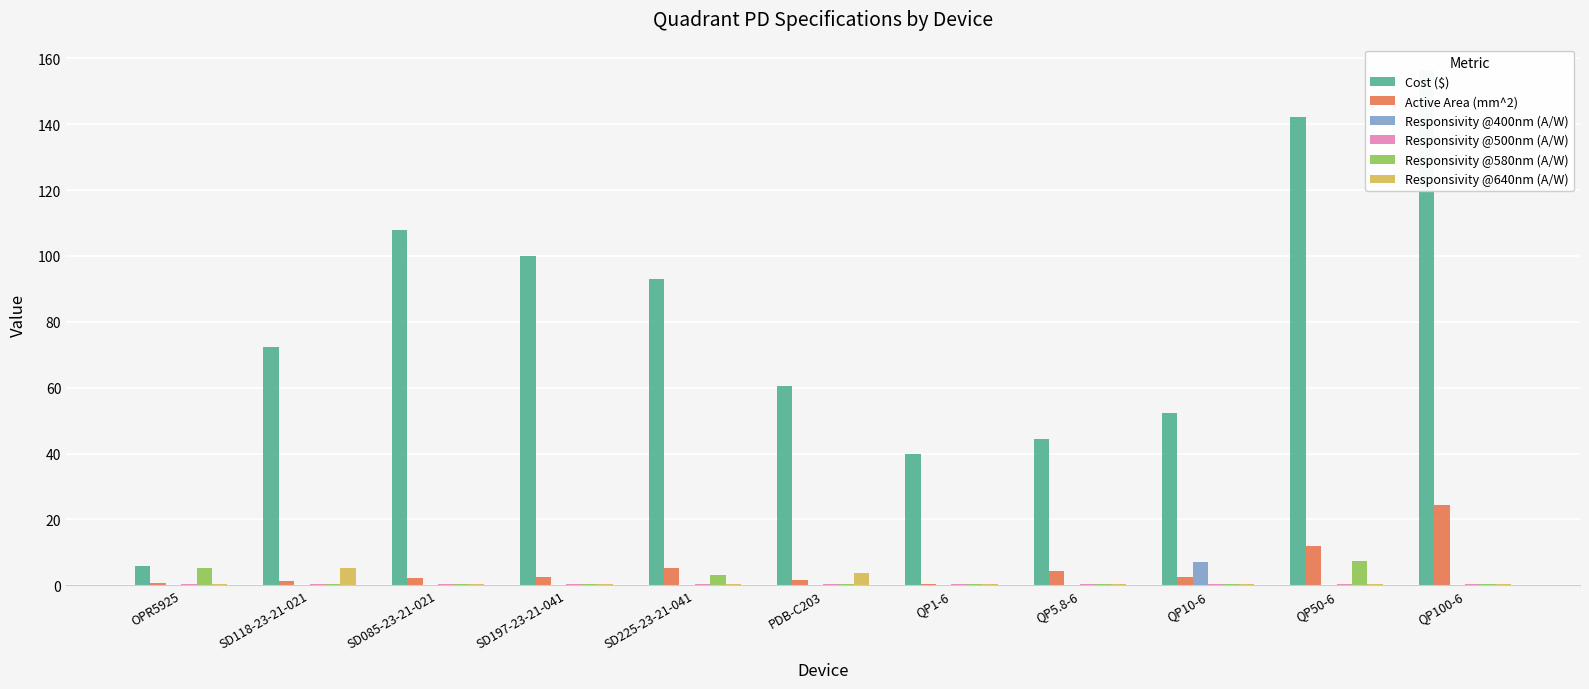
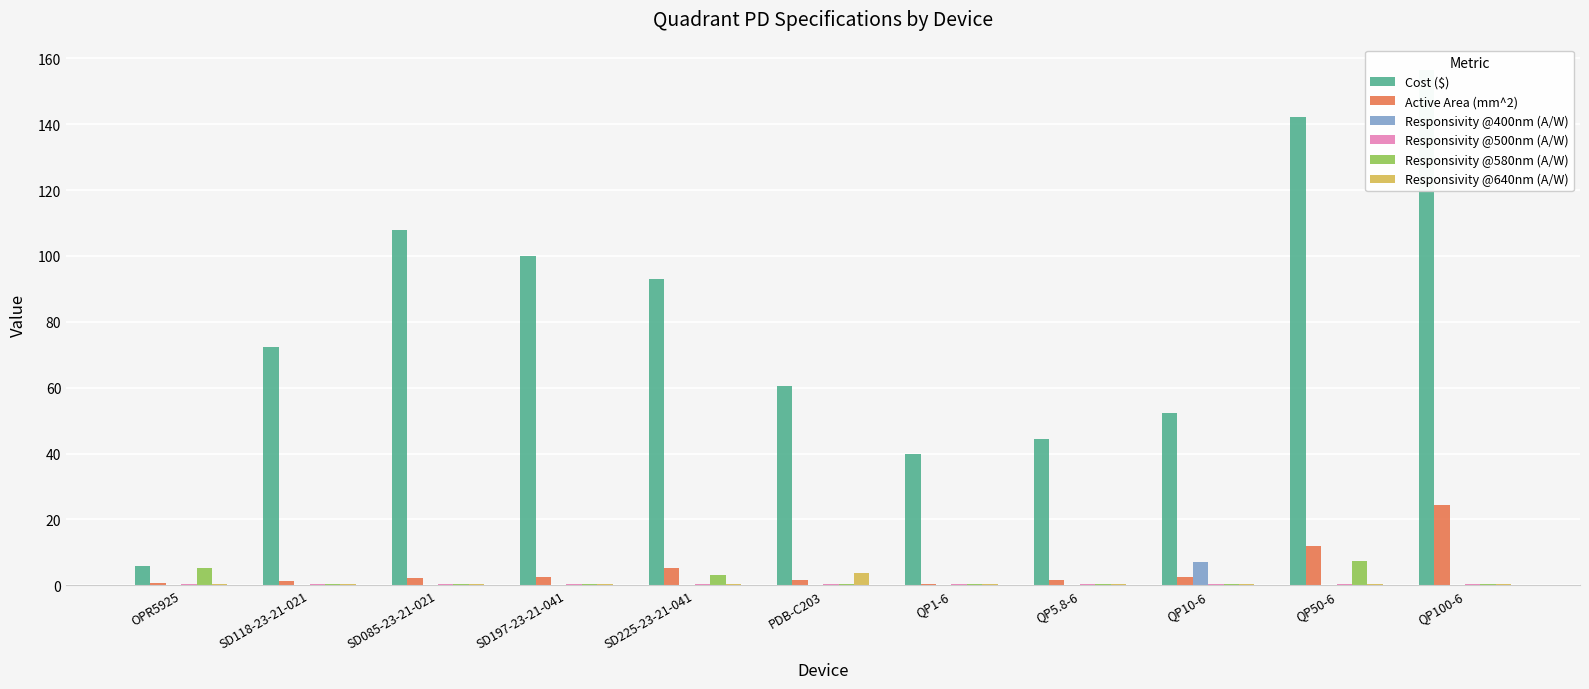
Responsivity @640nm (A/W), SD118-23-21-021: 5 -> 0
Active Area (mm^2), QP5.8-6: 4 -> 1
